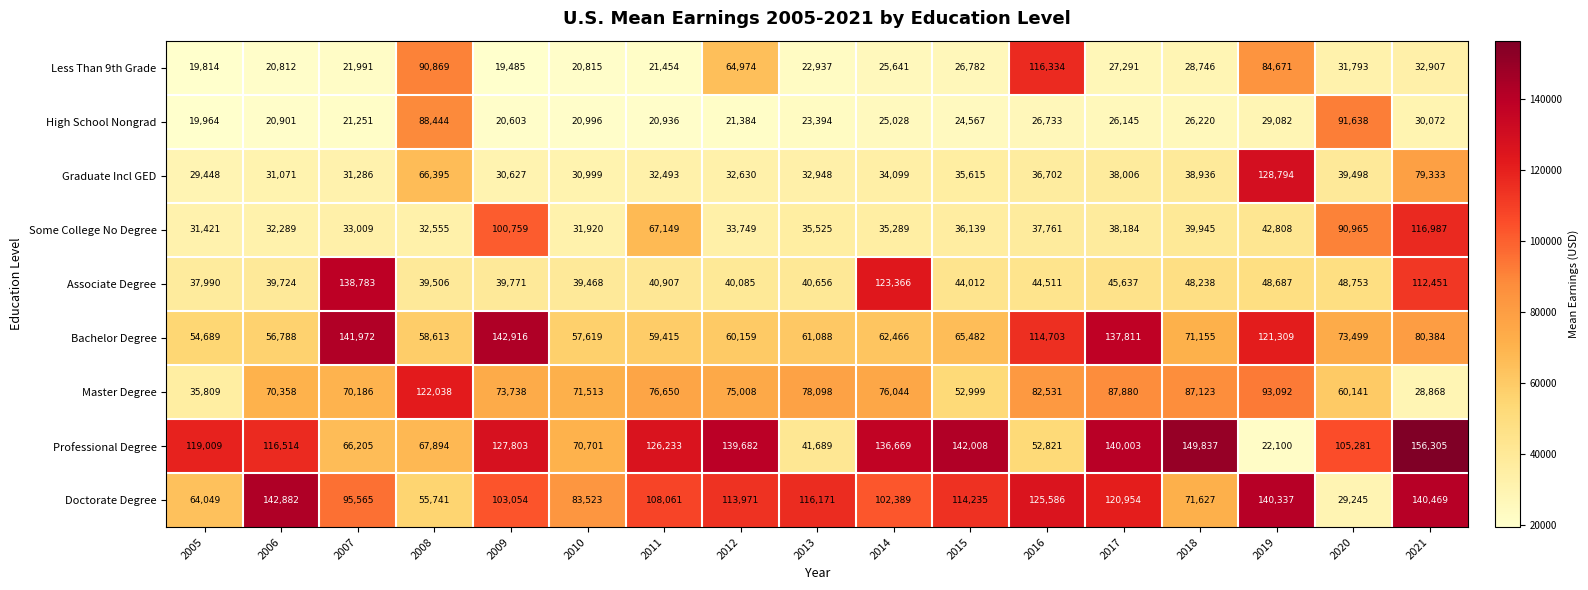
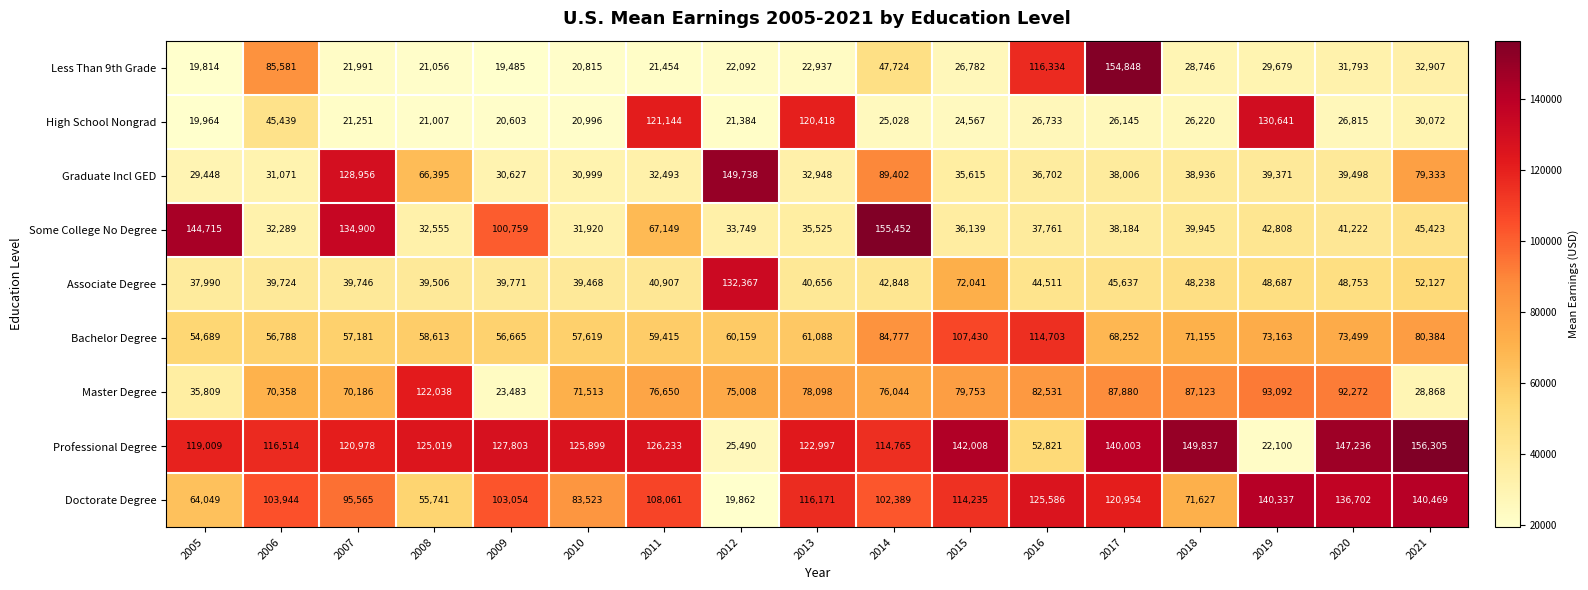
Less Than 9th Grade, 2006: 20,812 -> 85,581
Less Than 9th Grade, 2008: 90,869 -> 21,056
Less Than 9th Grade, 2012: 64,974 -> 22,092
Less Than 9th Grade, 2014: 25,641 -> 47,724
Less Than 9th Grade, 2017: 27,291 -> 154,848
Less Than 9th Grade, 2019: 84,671 -> 29,679
High School Nongrad, 2006: 20,901 -> 45,439
High School Nongrad, 2008: 88,444 -> 21,007
High School Nongrad, 2011: 20,936 -> 121,144
High School Nongrad, 2013: 23,394 -> 120,418
High School Nongrad, 2019: 29,082 -> 130,641
High School Nongrad, 2020: 91,638 -> 26,815
Graduate Incl GED, 2007: 31,286 -> 128,956
Graduate Incl GED, 2012: 32,630 -> 149,738
Graduate Incl GED, 2014: 34,099 -> 89,402
Graduate Incl GED, 2019: 128,794 -> 39,371
Some College No Degree, 2005: 31,421 -> 144,715
Some College No Degree, 2007: 33,009 -> 134,900
Some College No Degree, 2014: 35,289 -> 155,452
Some College No Degree, 2020: 90,965 -> 41,222
Some College No Degree, 2021: 116,987 -> 45,423
Associate Degree, 2007: 138,783 -> 39,746
Associate Degree, 2012: 40,085 -> 132,367
Associate Degree, 2014: 123,366 -> 42,848
Associate Degree, 2015: 44,012 -> 72,041
Associate Degree, 2021: 112,451 -> 52,127
Bachelor Degree, 2007: 141,972 -> 57,181
Bachelor Degree, 2009: 142,916 -> 56,665
Bachelor Degree, 2014: 62,466 -> 84,777
Bachelor Degree, 2015: 65,482 -> 107,430
Bachelor Degree, 2017: 137,811 -> 68,252
Bachelor Degree, 2019: 121,309 -> 73,163
Master Degree, 2009: 73,738 -> 23,483
Master Degree, 2015: 52,999 -> 79,753
Master Degree, 2020: 60,141 -> 92,272
Professional Degree, 2007: 66,205 -> 120,978
Professional Degree, 2008: 67,894 -> 125,019
Professional Degree, 2010: 70,701 -> 125,899
Professional Degree, 2012: 139,682 -> 25,490
Professional Degree, 2013: 41,689 -> 122,997
Professional Degree, 2014: 136,669 -> 114,765
Professional Degree, 2020: 105,281 -> 147,236
Doctorate Degree, 2006: 142,882 -> 103,944
Doctorate Degree, 2012: 113,971 -> 19,862
Doctorate Degree, 2020: 29,245 -> 136,702
